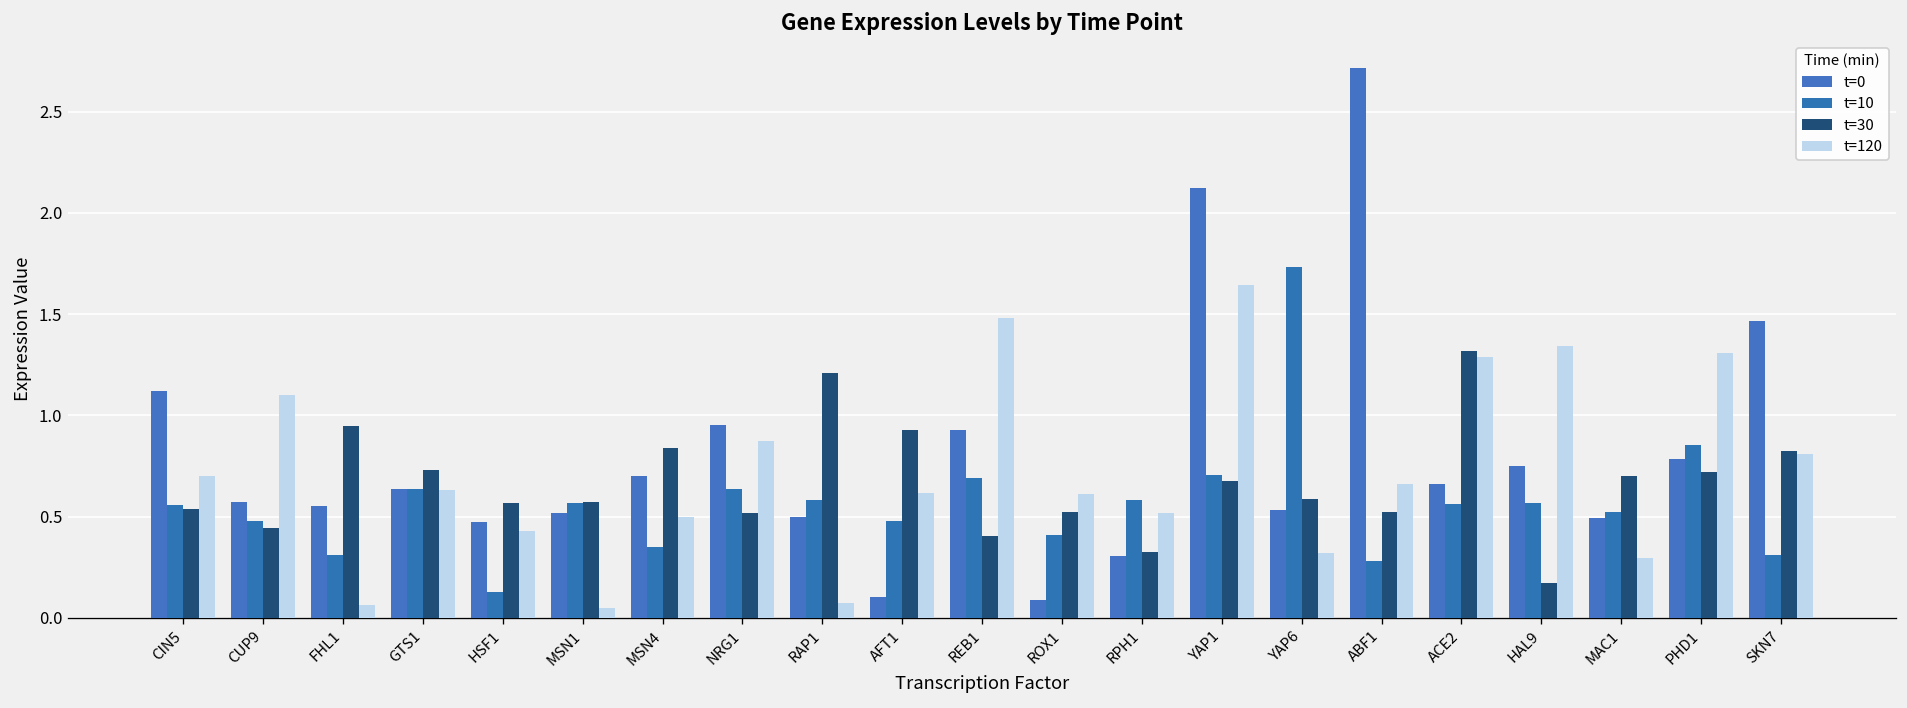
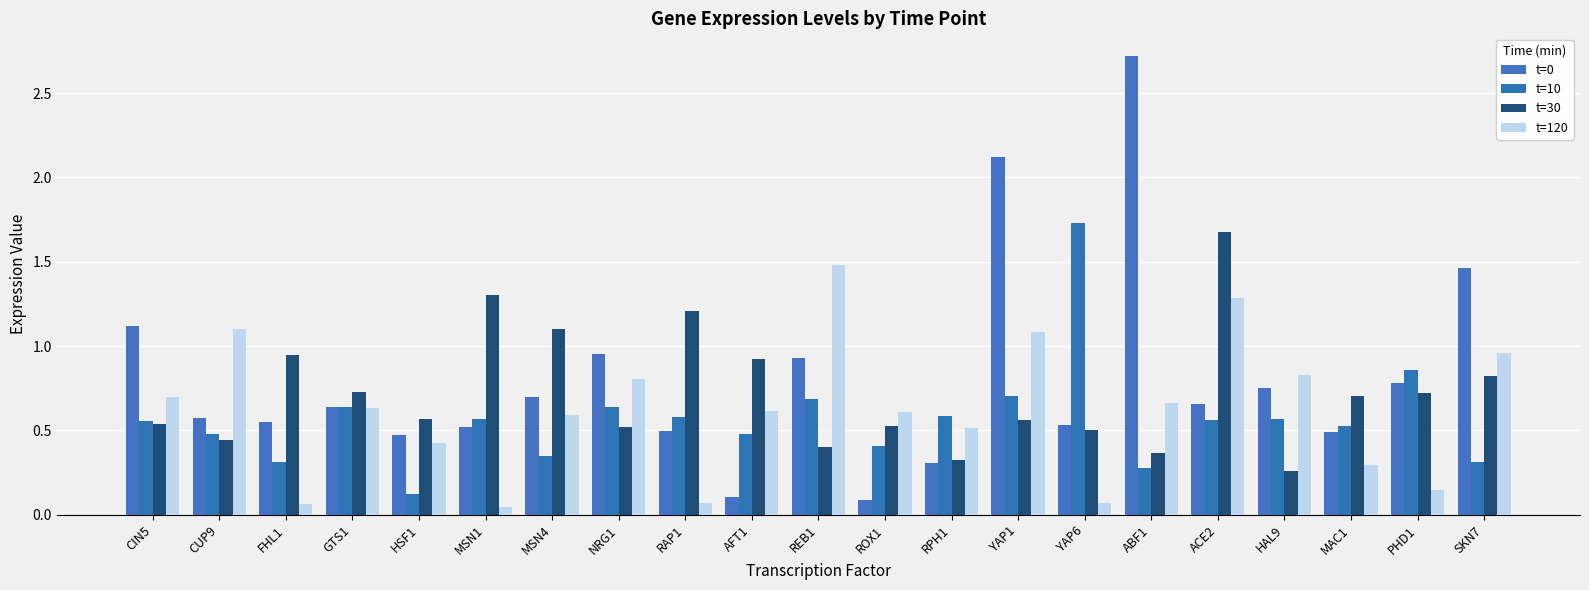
t=30, MSN1: 0.57 -> 1.30
t=30, MSN4: 0.84 -> 1.10
t=120, MSN4: 0.50 -> 0.59
t=120, NRG1: 0.87 -> 0.80
t=30, YAP1: 0.67 -> 0.56
t=120, YAP1: 1.64 -> 1.09
t=30, YAP6: 0.59 -> 0.50
t=120, YAP6: 0.32 -> 0.07
t=30, ABF1: 0.52 -> 0.37
t=30, ACE2: 1.32 -> 1.68
t=30, HAL9: 0.17 -> 0.26
t=120, HAL9: 1.34 -> 0.83
t=120, PHD1: 1.31 -> 0.14
t=120, SKN7: 0.81 -> 0.96
